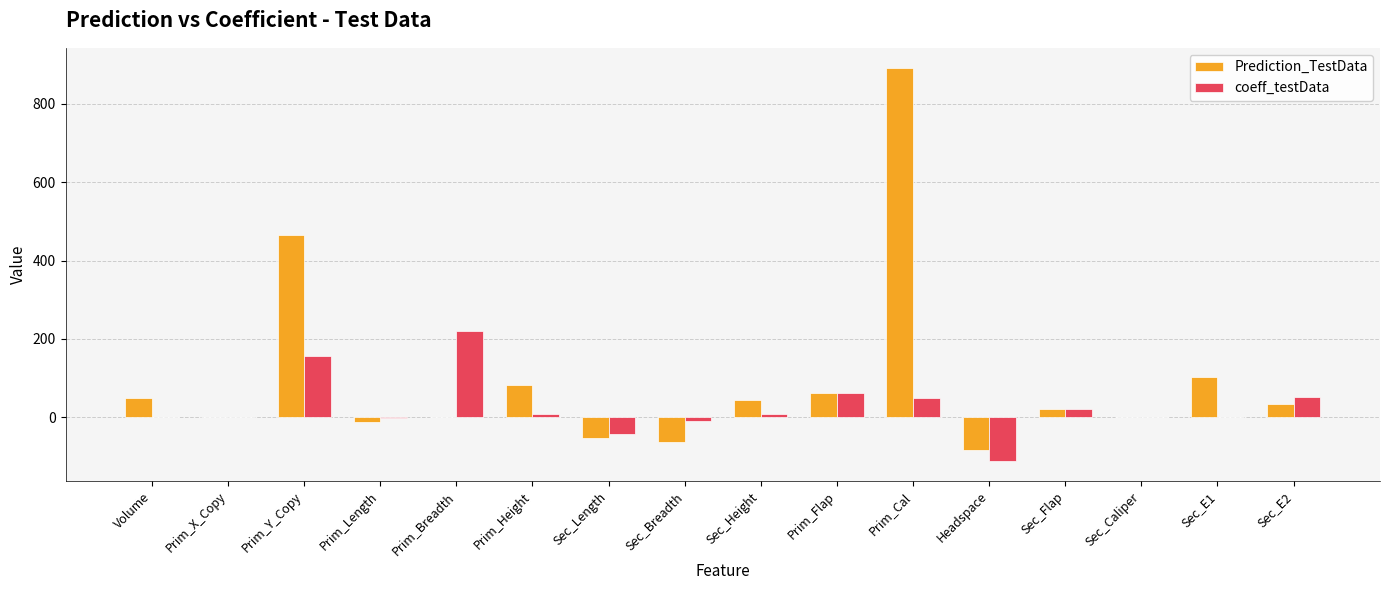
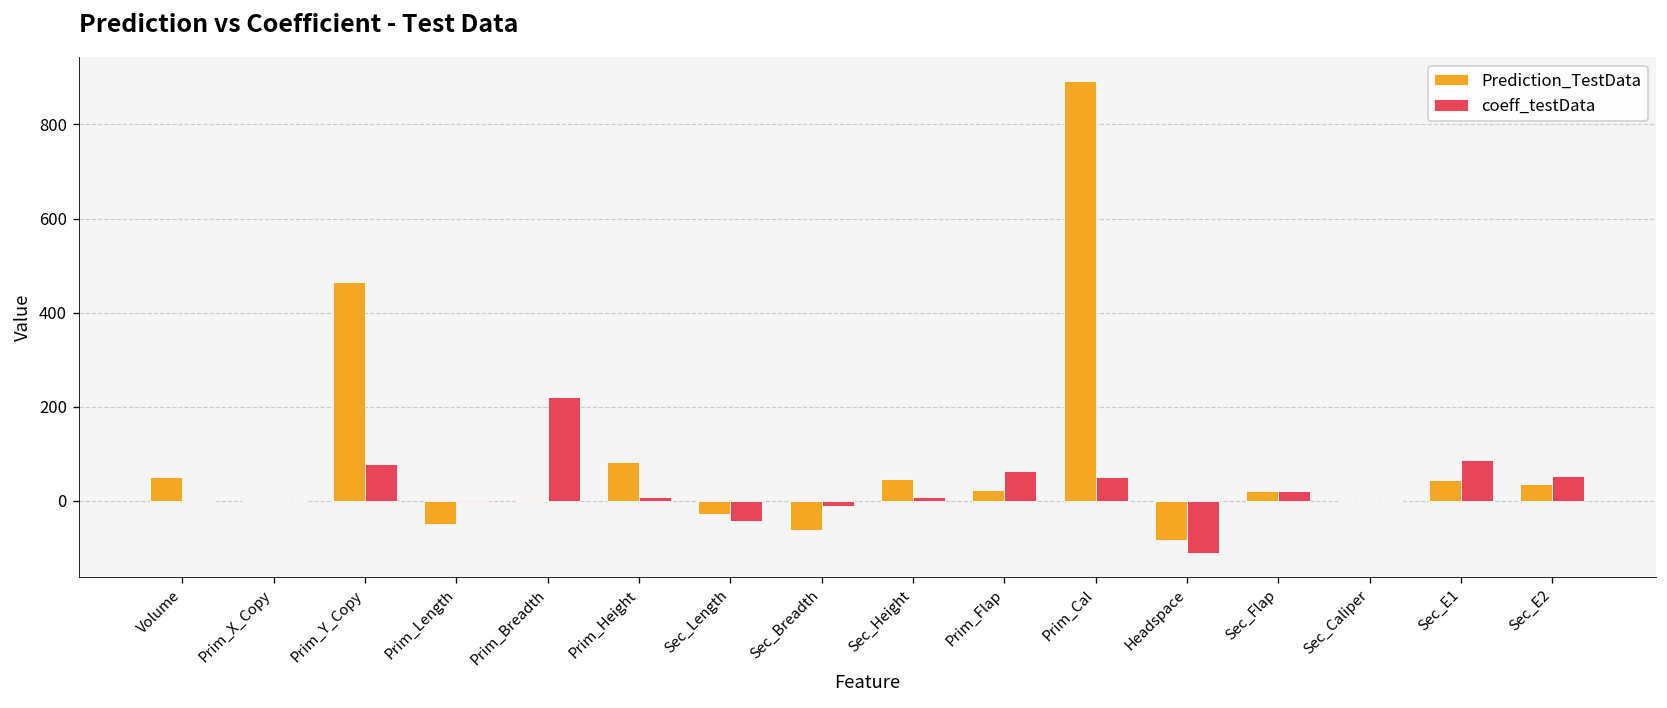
coeff_testData, Prim_Y_Copy: 160 -> 80
Prediction_TestData, Prim_Length: -10 -> -50
Prediction_TestData, Sec_Length: -50 -> -30
Prediction_TestData, Prim_Flap: 60 -> 20
Prediction_TestData, Sec_E1: 100 -> 40
coeff_testData, Sec_E1: 0 -> 90
